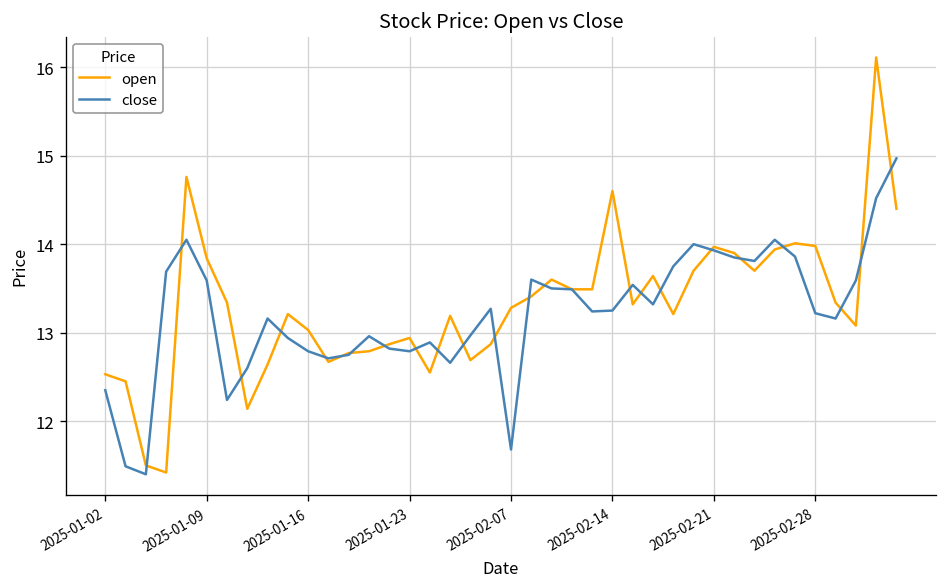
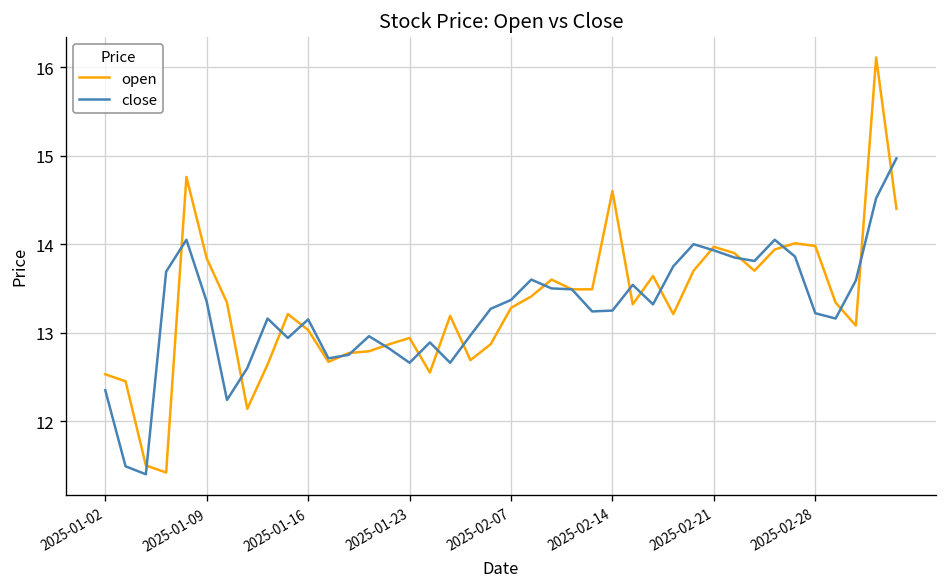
close, 2025-01-09: 13.6 -> 13.4
close, 2025-01-16: 12.8 -> 13.2
close, 2025-01-23: 12.8 -> 12.7
close, 2025-02-07: 11.7 -> 13.4
